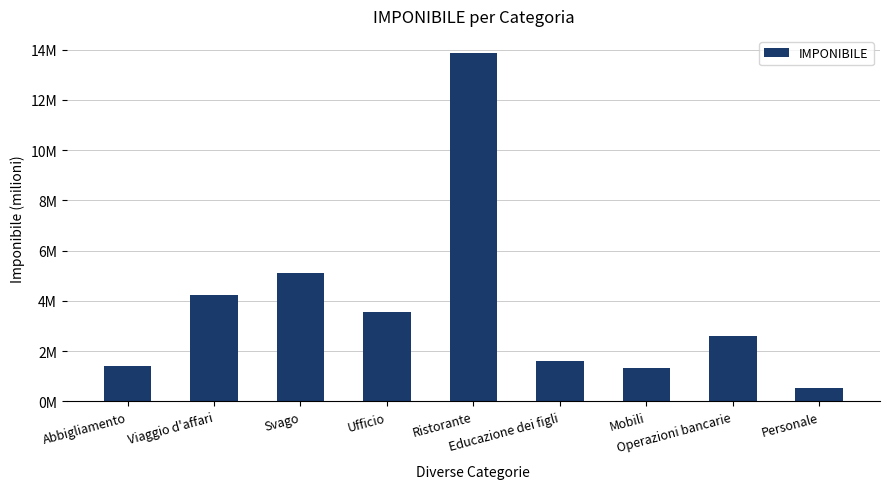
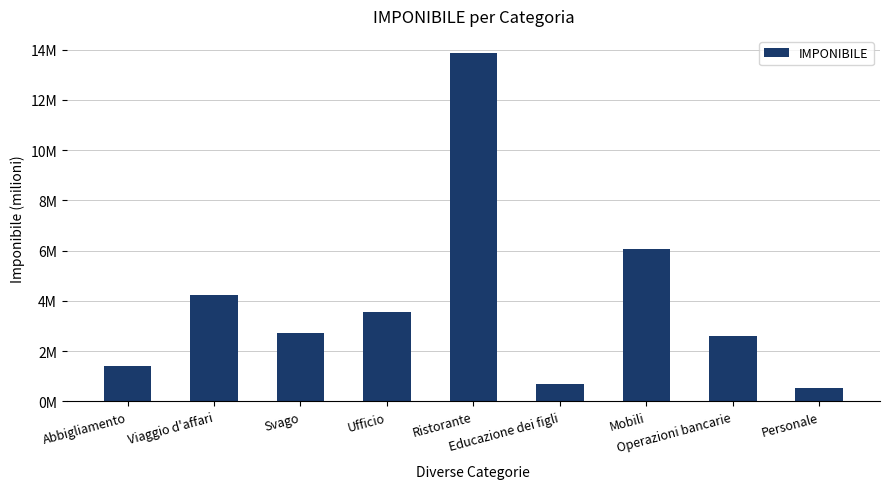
Svago: 5100000 -> 2700000
Educazione dei figli: 1600000 -> 700000
Mobili: 1300000 -> 6100000
